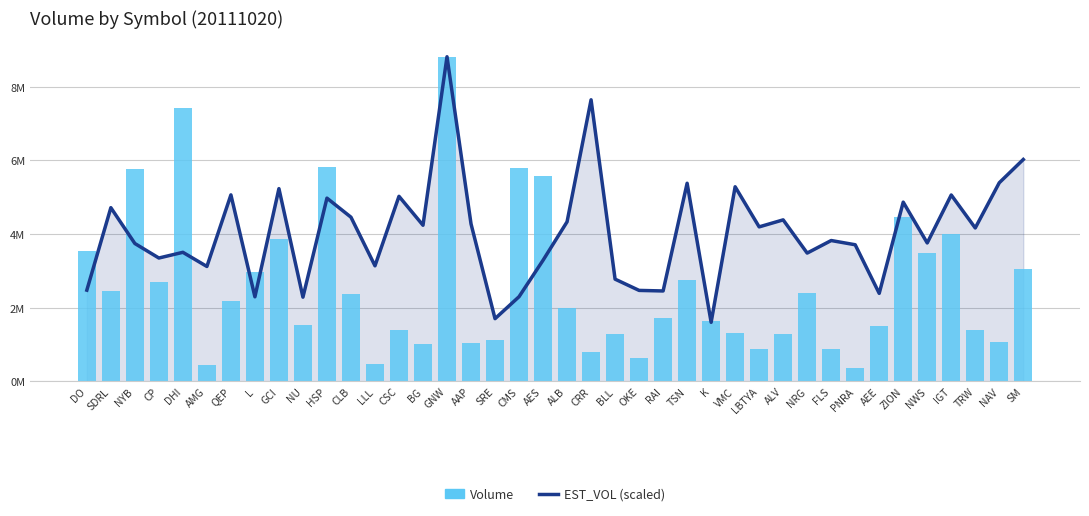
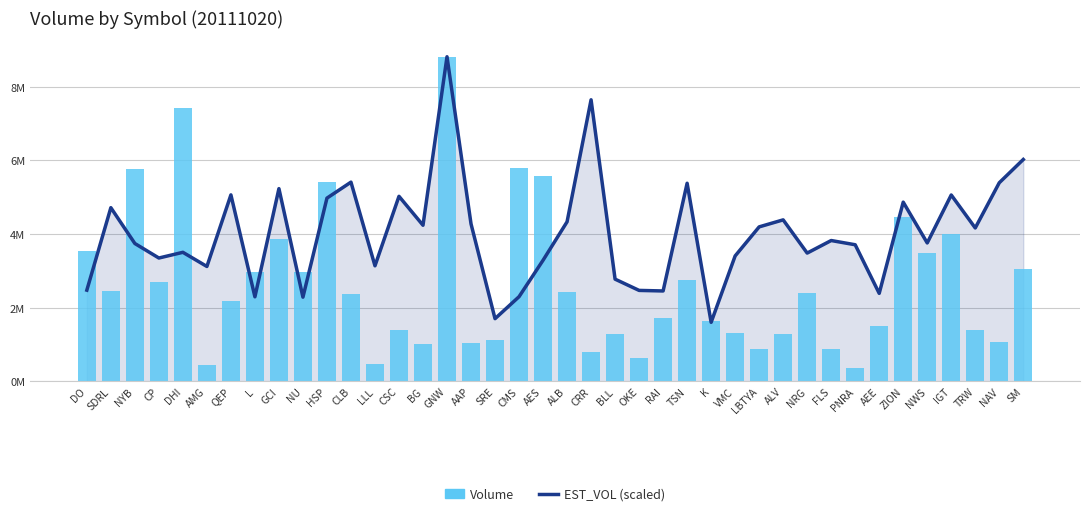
Volume, NU: 1500000 -> 3000000
Volume, HSP: 5800000 -> 5400000
EST_VOL (scaled), CLB: 4500000 -> 5400000
Volume, ALB: 2000000 -> 2400000
EST_VOL (scaled), VMC: 5300000 -> 3400000
